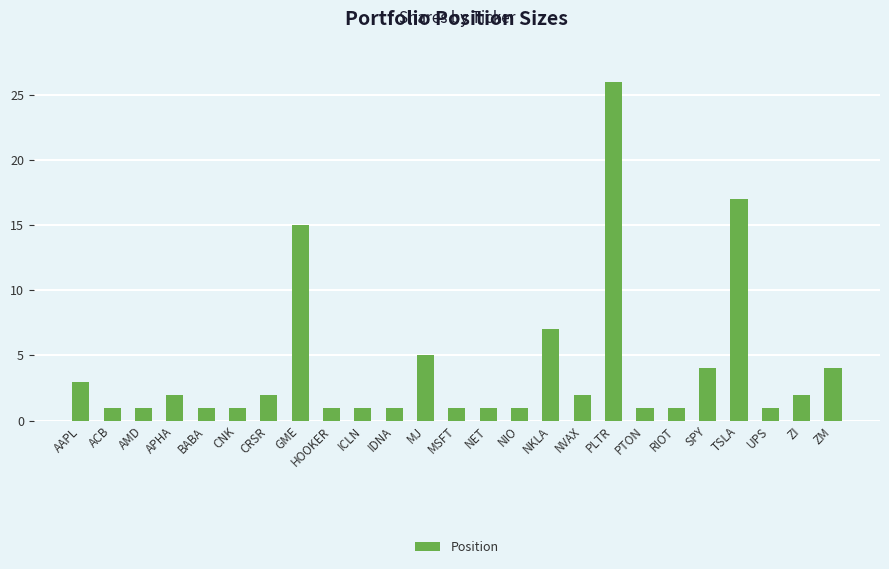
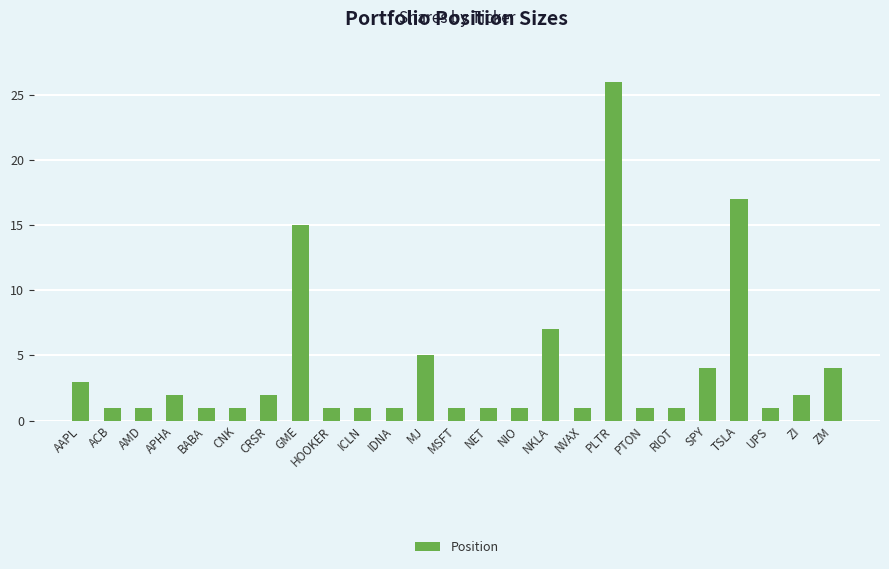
NVAX: 2 -> 1
